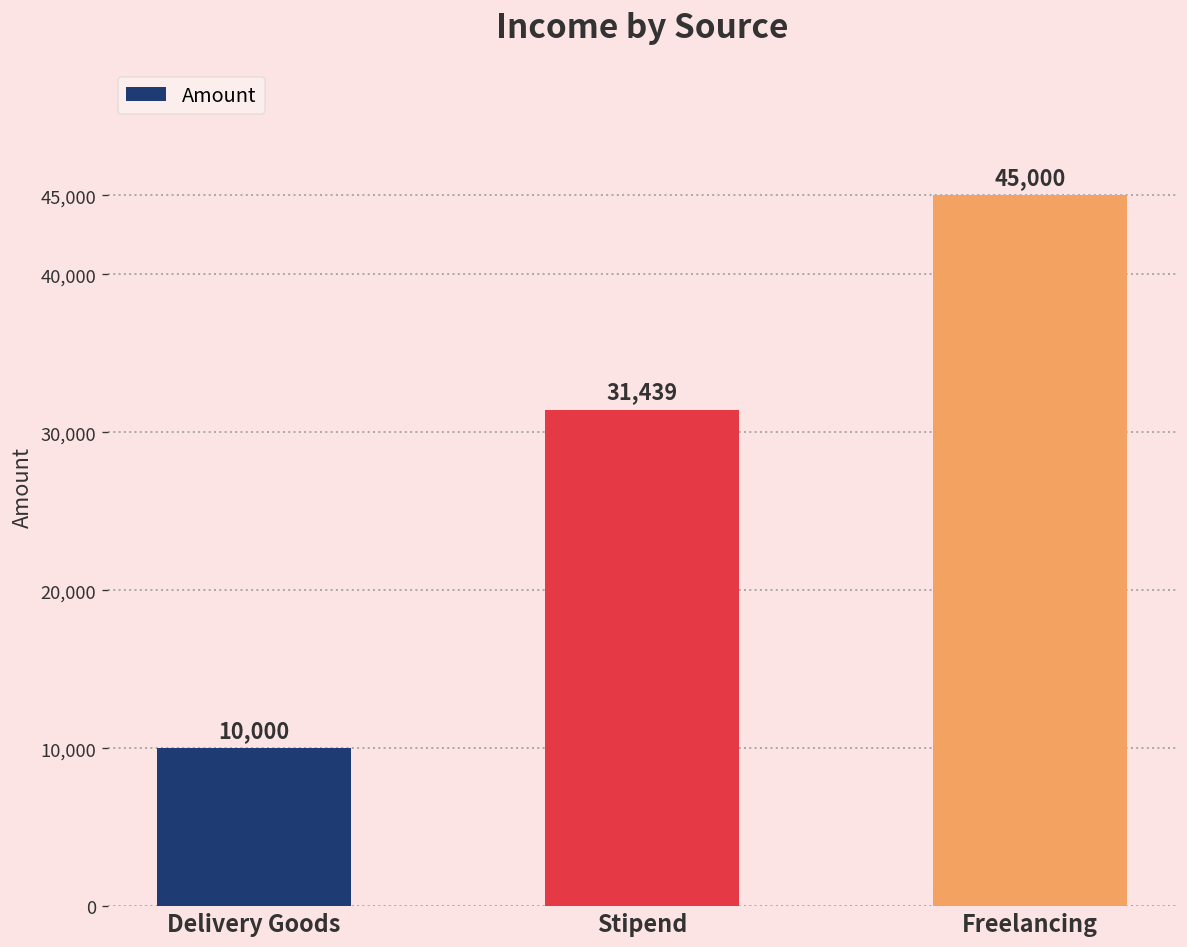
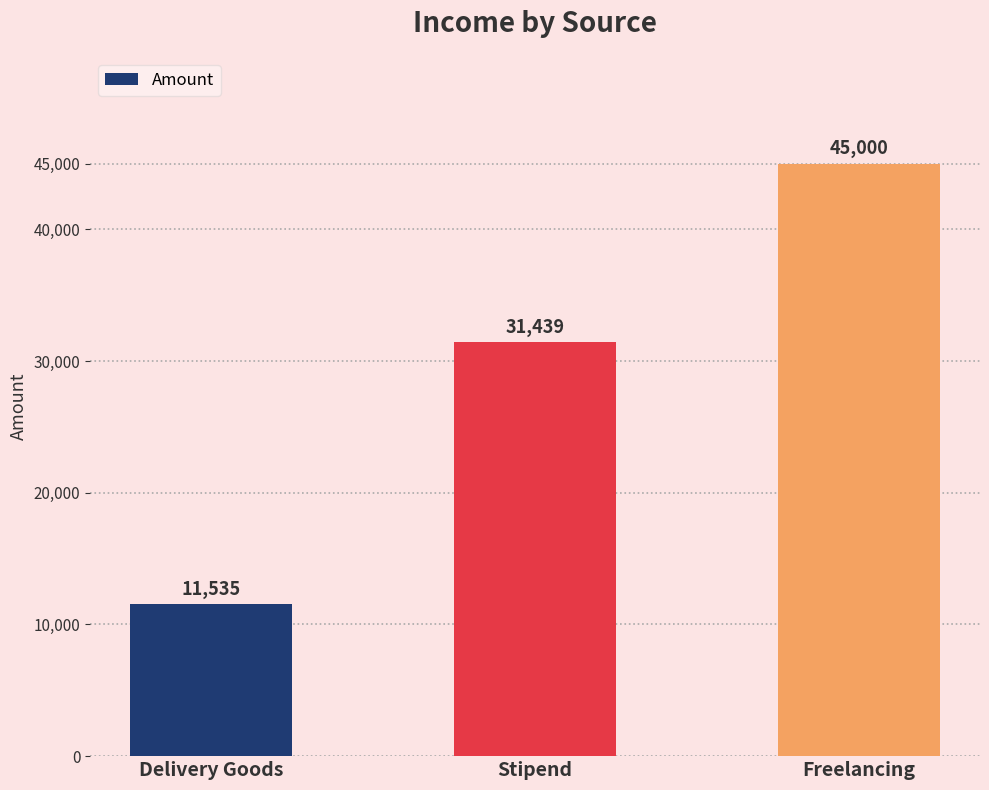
Delivery Goods: 10,000 -> 11,535
